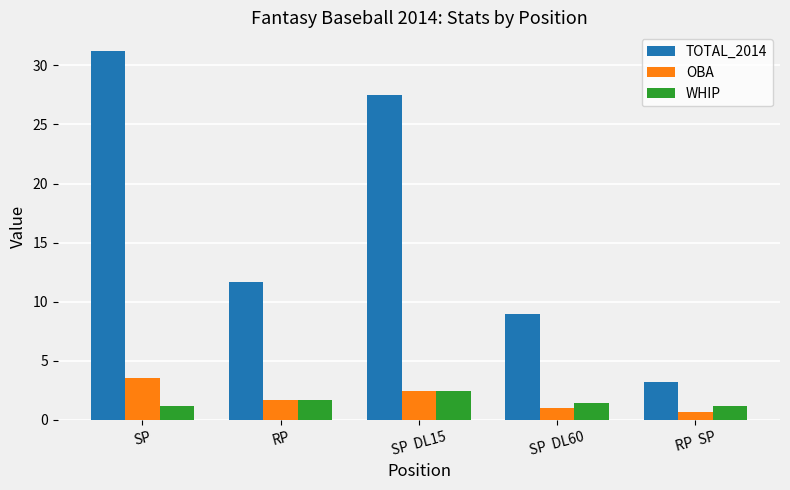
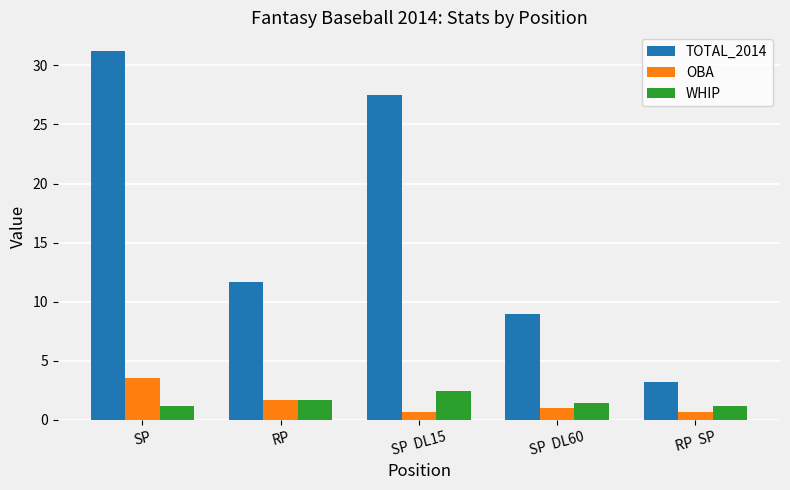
OBA, SP DL15: 2.4 -> 0.7
